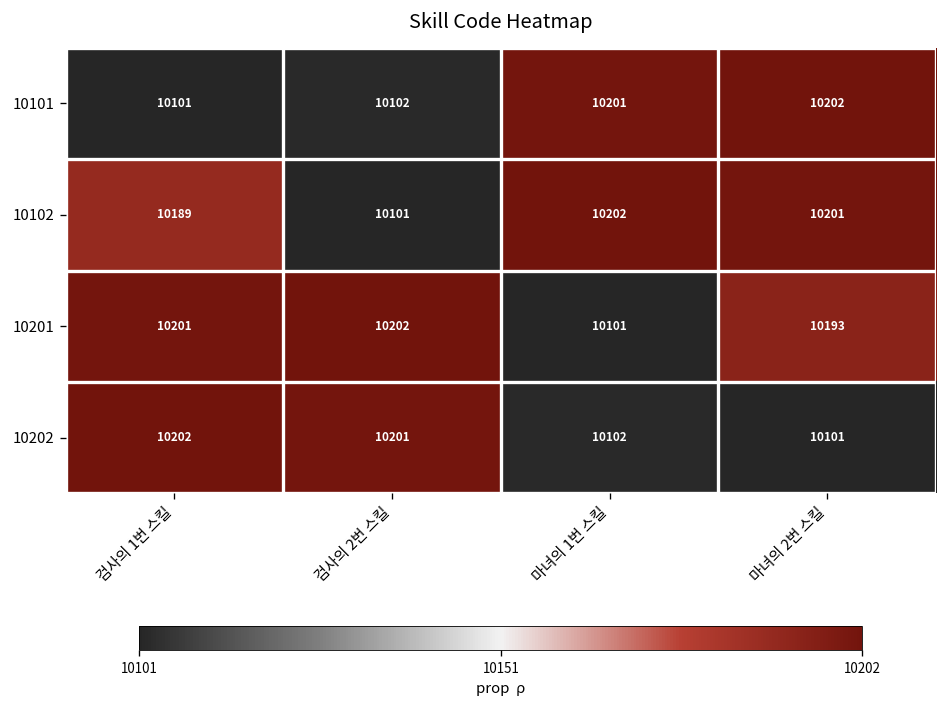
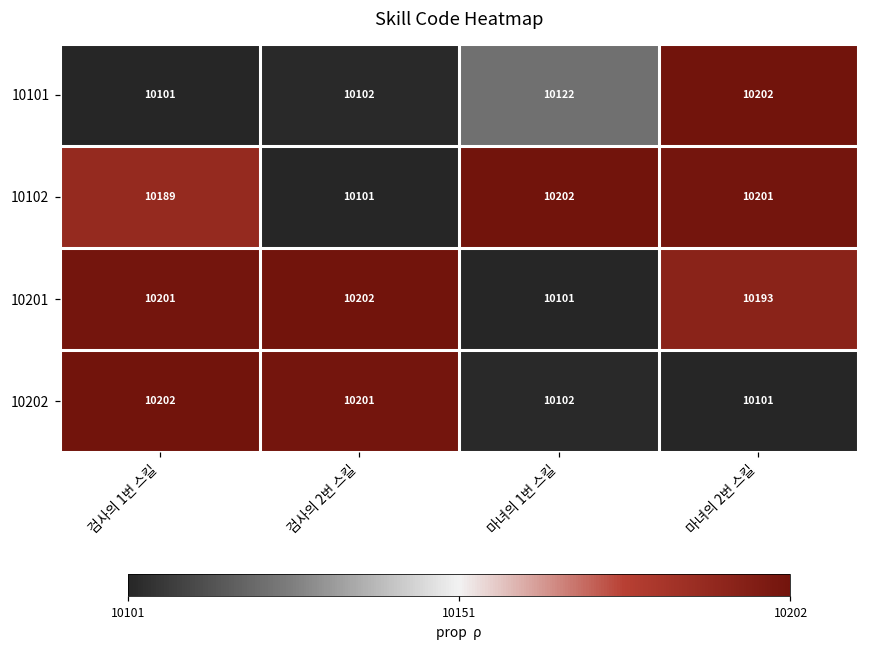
10101, 마녀의 1번 스킬: 10201 -> 10122
